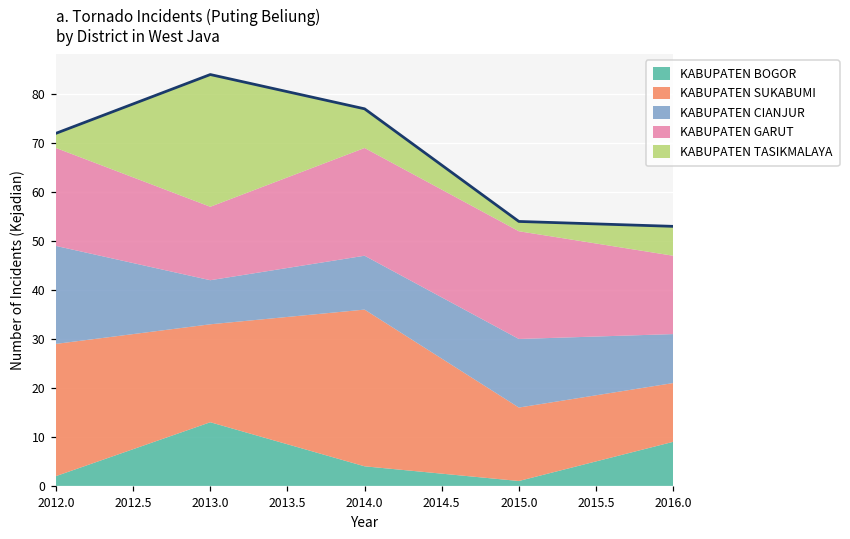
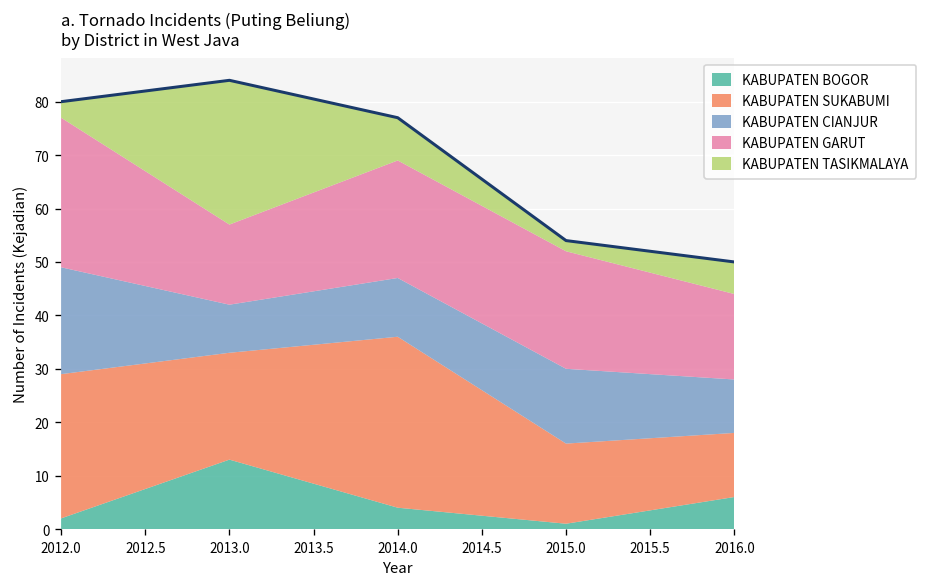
KABUPATEN GARUT, 2012.0: 20 -> 28
KABUPATEN BOGOR, 2016.0: 9 -> 6
